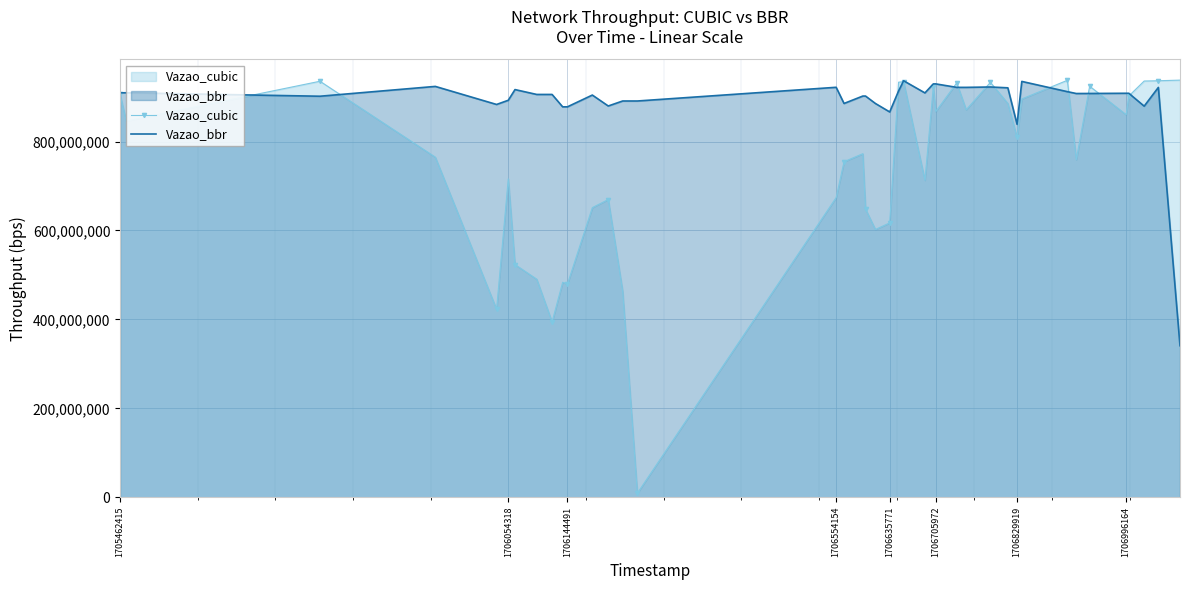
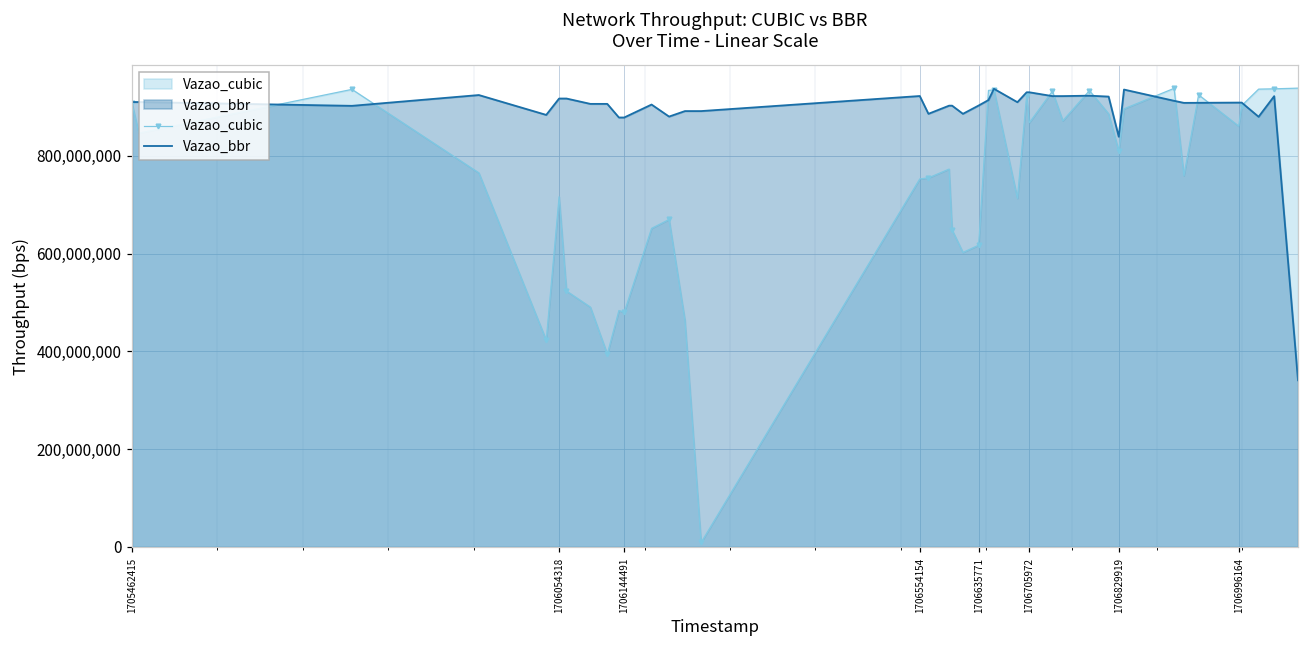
Vazao_bbr, 1706054318: 890,000,000 -> 920,000,000
Vazao_cubic, 1706554154: 670,000,000 -> 750,000,000
Vazao_bbr, 1706635771: 870,000,000 -> 900,000,000
